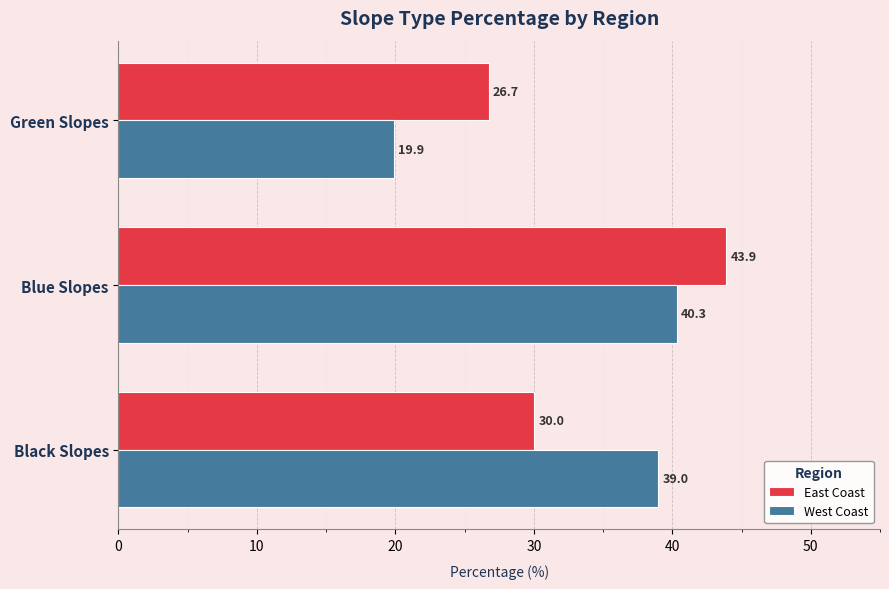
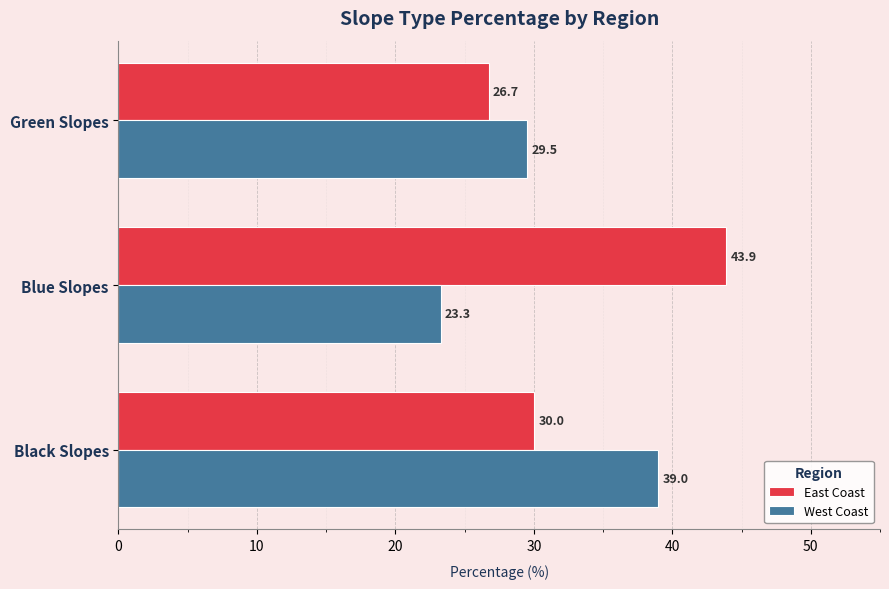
West Coast, Green Slopes: 19.9 -> 29.5
West Coast, Blue Slopes: 40.3 -> 23.3
